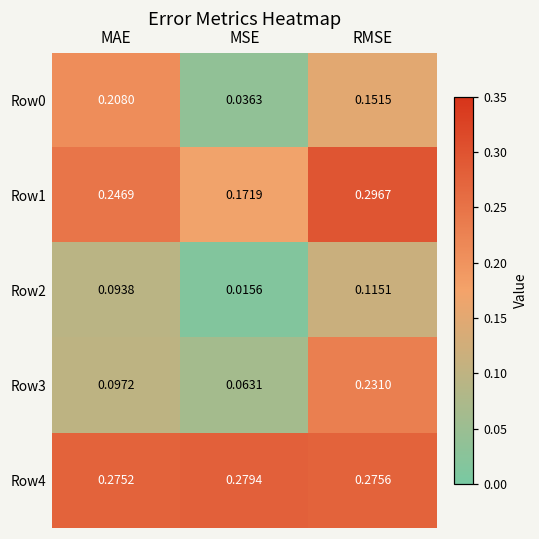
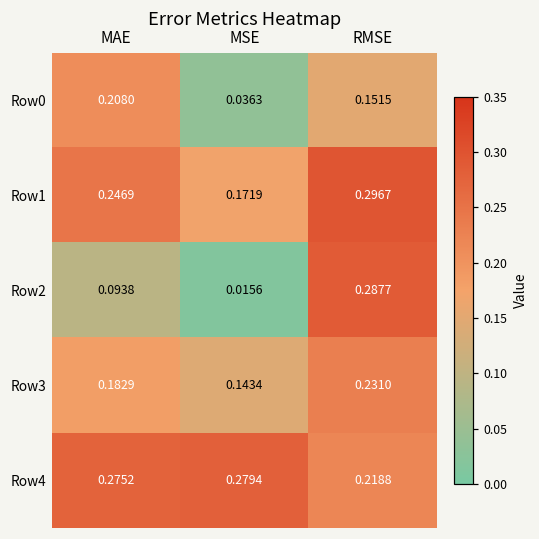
Row2, RMSE: 0.1151 -> 0.2877
Row3, MAE: 0.0972 -> 0.1829
Row3, MSE: 0.0631 -> 0.1434
Row4, RMSE: 0.2756 -> 0.2188
